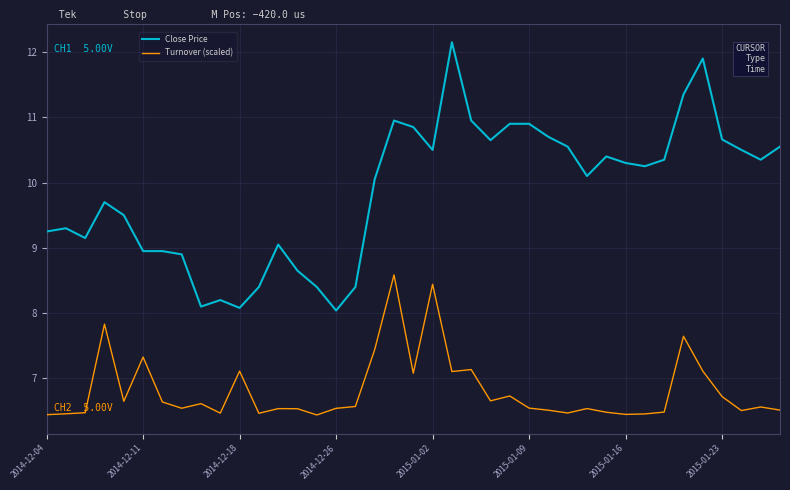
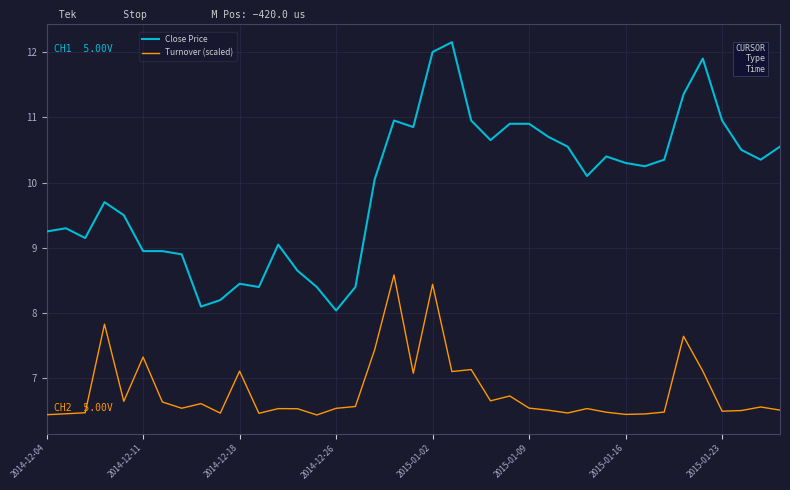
Close Price, 2014-12-18: 8.1 -> 8.5
Close Price, 2015-01-02: 10.5 -> 12.0
Close Price, 2015-01-23: 10.7 -> 11.0
Turnover (scaled), 2015-01-23: 6.7 -> 6.5
